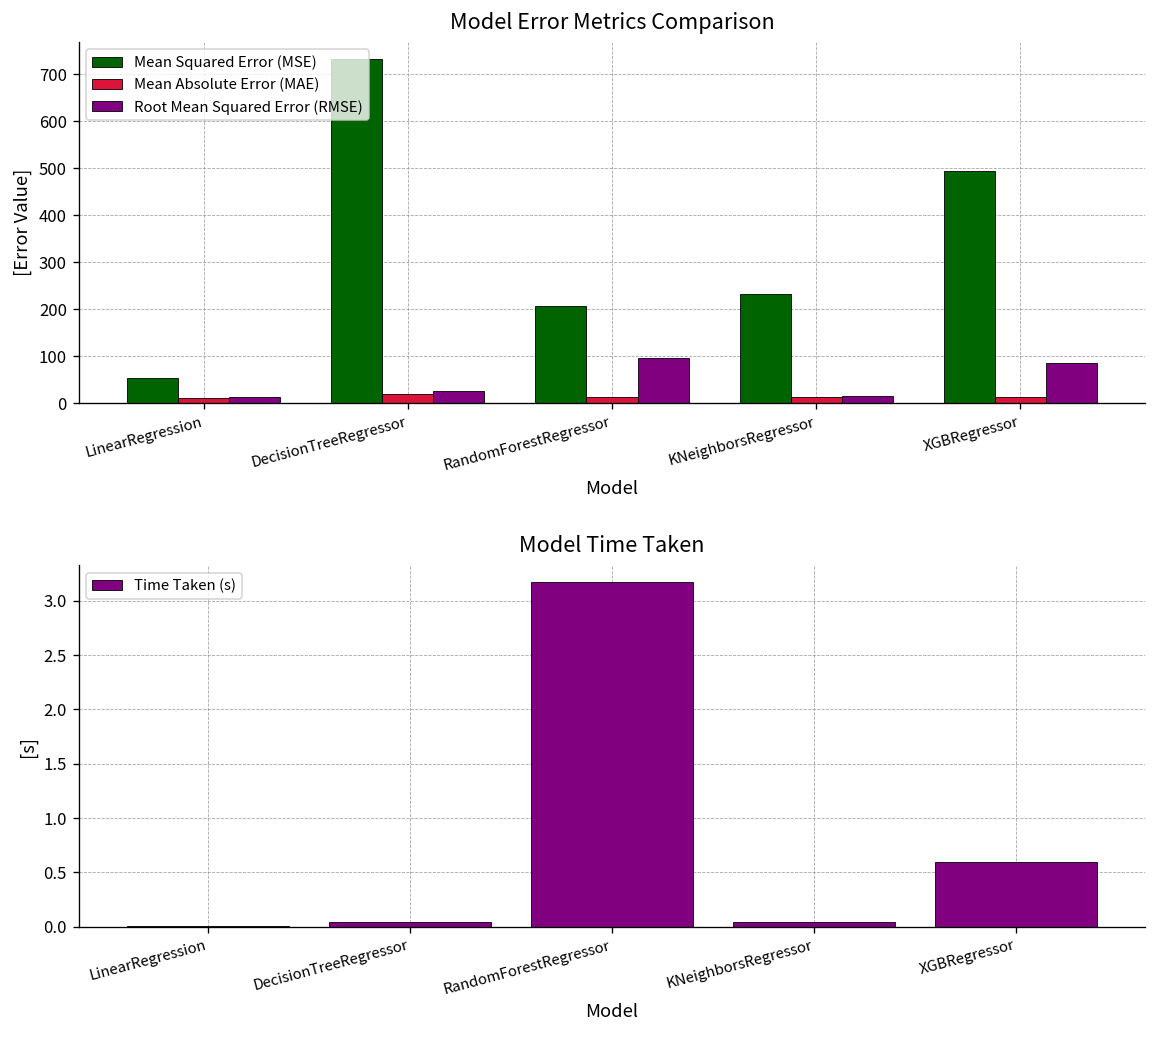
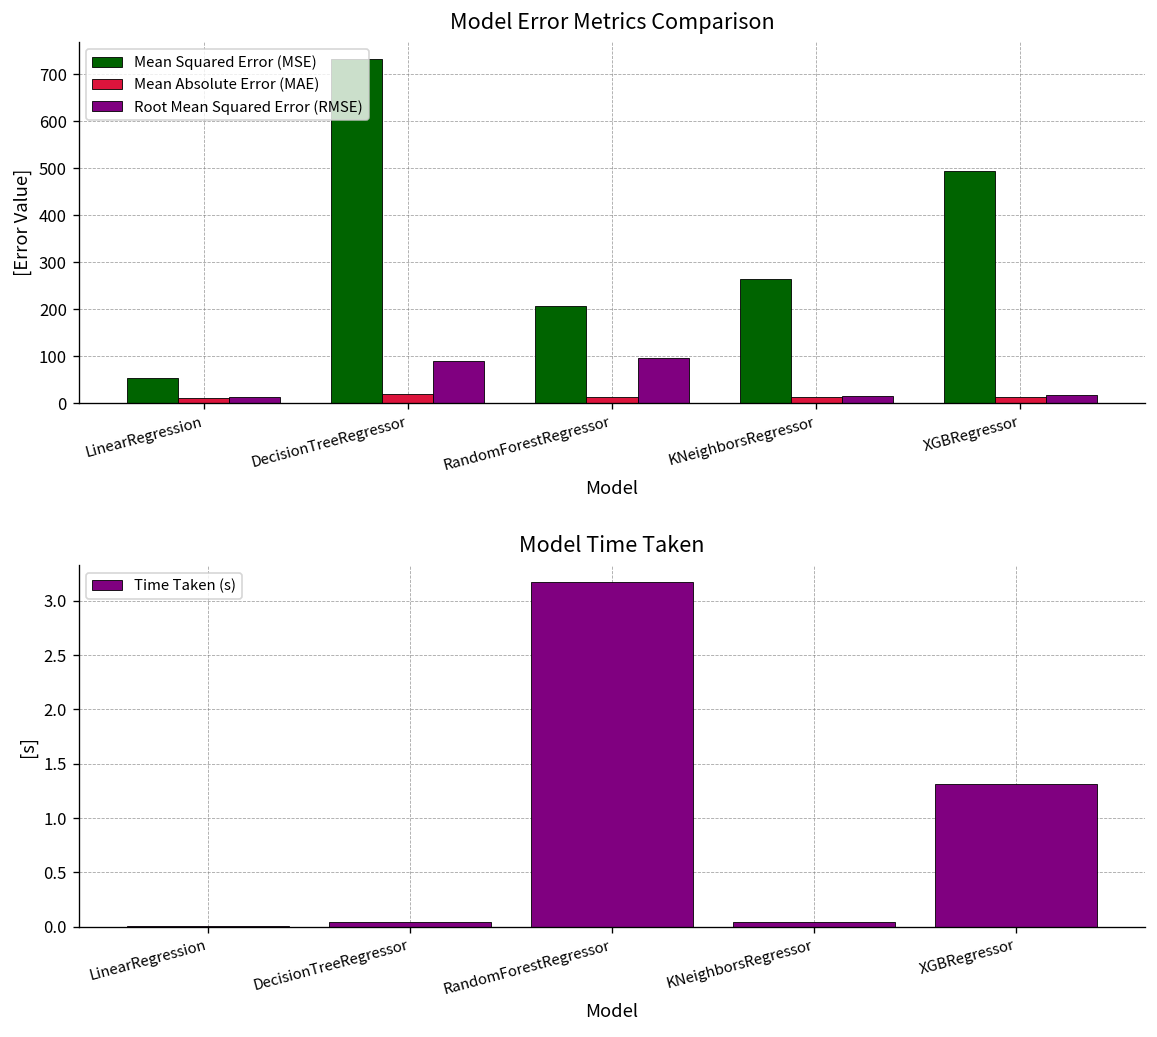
Model Error Metrics Comparison, Root Mean Squared Error (RMSE), DecisionTreeRegressor: 30 -> 90
Model Error Metrics Comparison, Mean Squared Error (MSE), KNeighborsRegressor: 230 -> 270
Model Error Metrics Comparison, Root Mean Squared Error (RMSE), XGBRegressor: 90 -> 20
Model Time Taken, XGBRegressor: 0.6 -> 1.3
